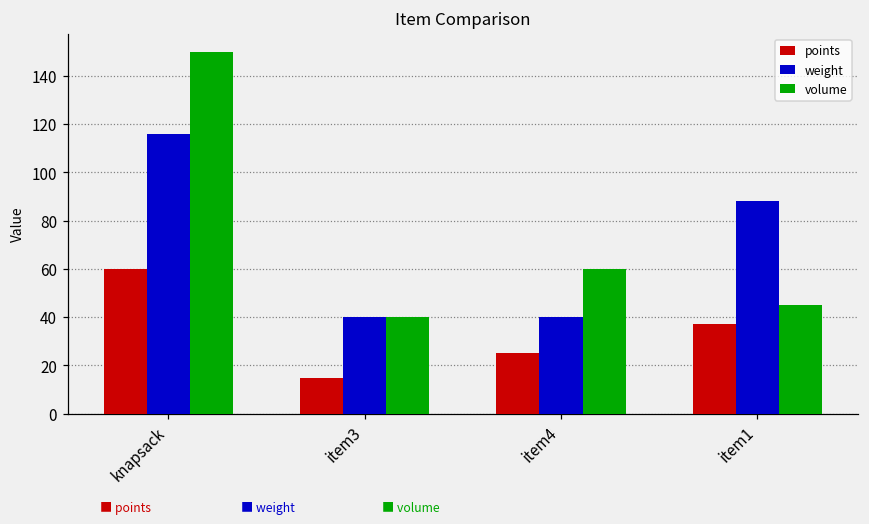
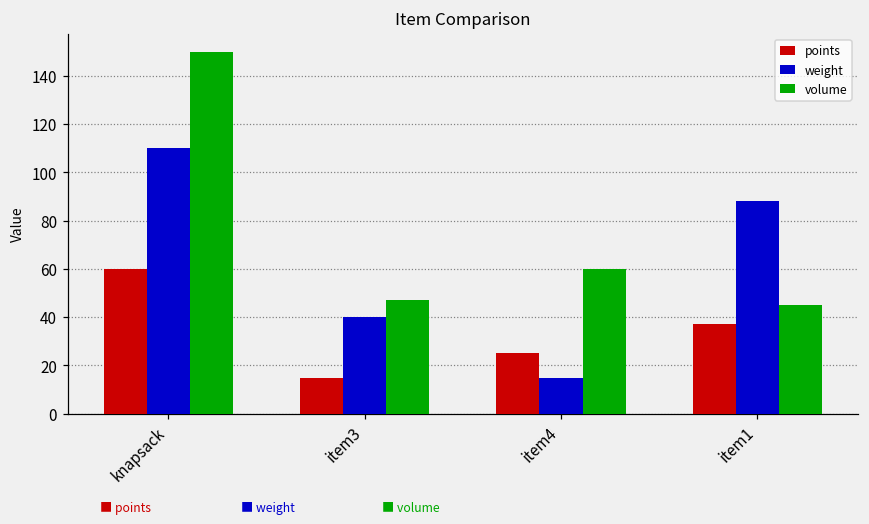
weight, knapsack: 116 -> 110
volume, item3: 40 -> 47
weight, item4: 40 -> 15
